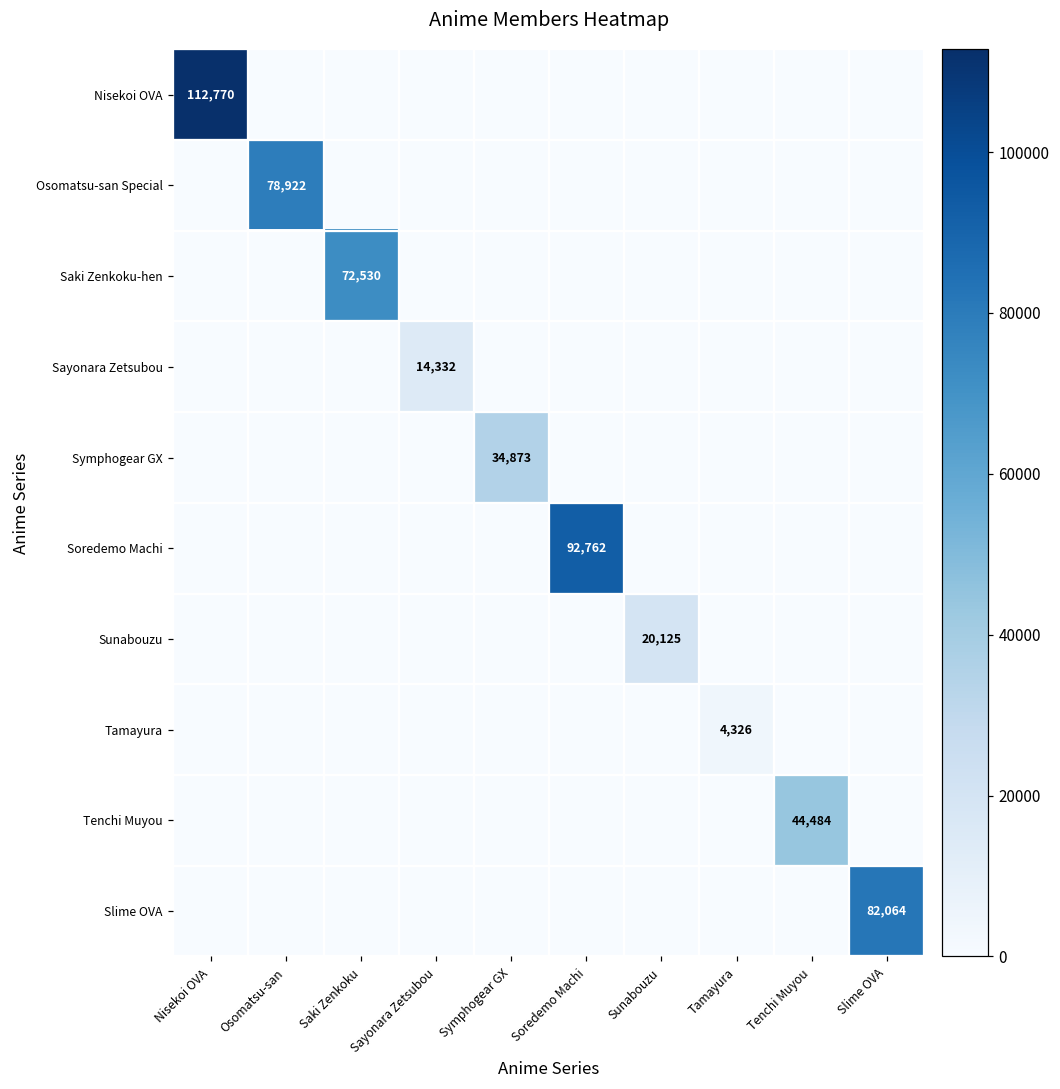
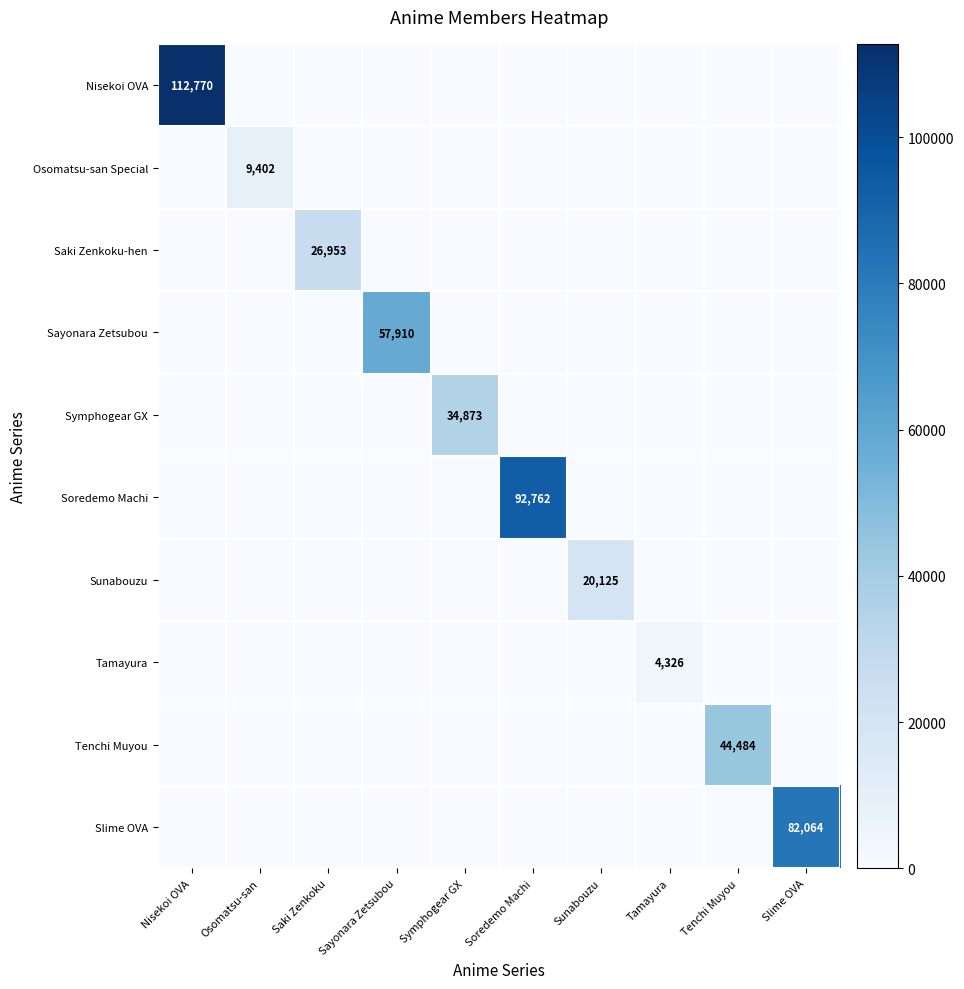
Osomatsu-san Special, Osomatsu-san: 78,922 -> 9,402
Saki Zenkoku-hen, Saki Zenkoku: 72,530 -> 26,953
Sayonara Zetsubou, Sayonara Zetsubou: 14,332 -> 57,910
